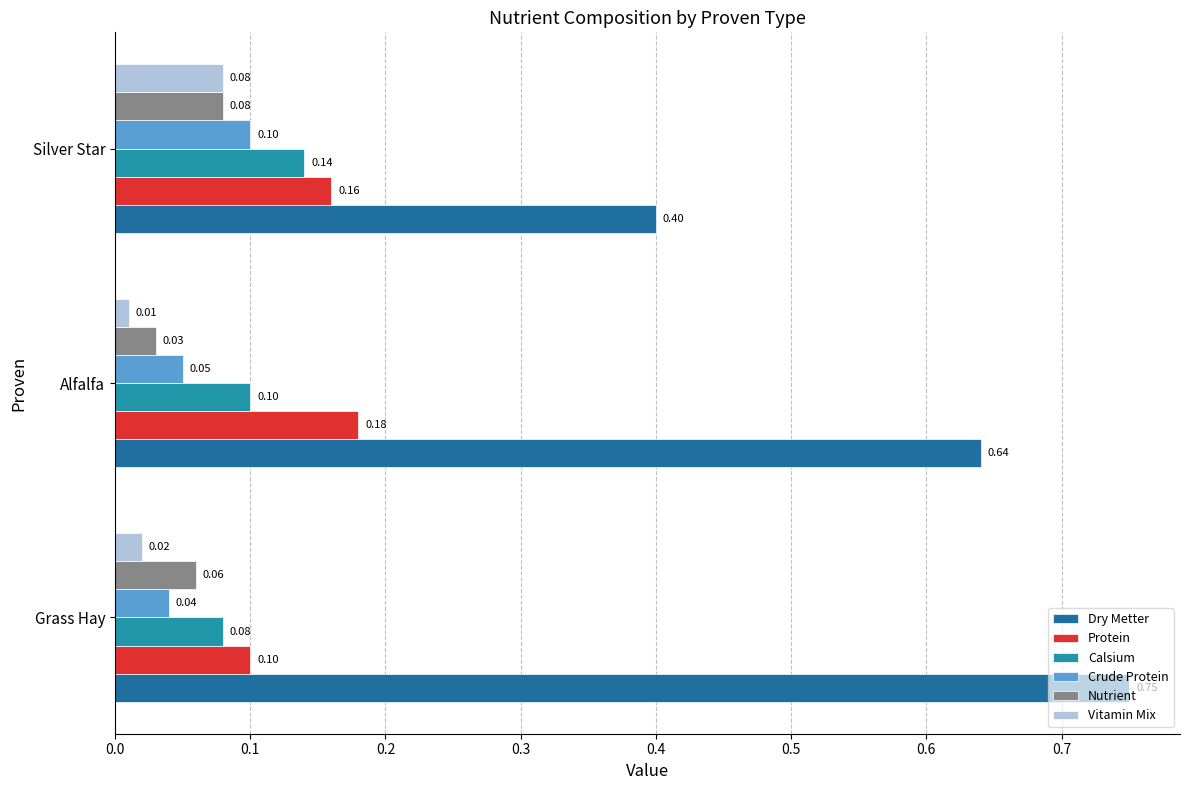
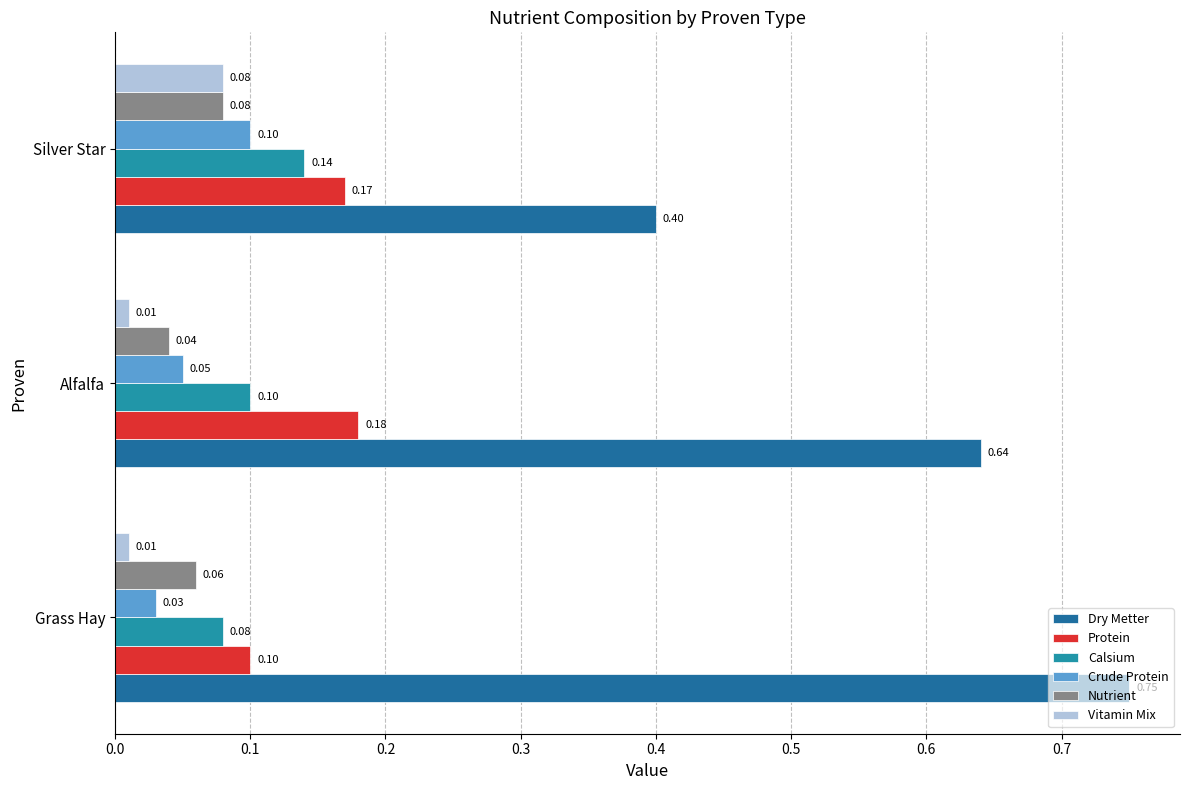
Protein, Silver Star: 0.16 -> 0.17
Nutrient, Alfalfa: 0.03 -> 0.04
Vitamin Mix, Grass Hay: 0.02 -> 0.01
Crude Protein, Grass Hay: 0.04 -> 0.03
